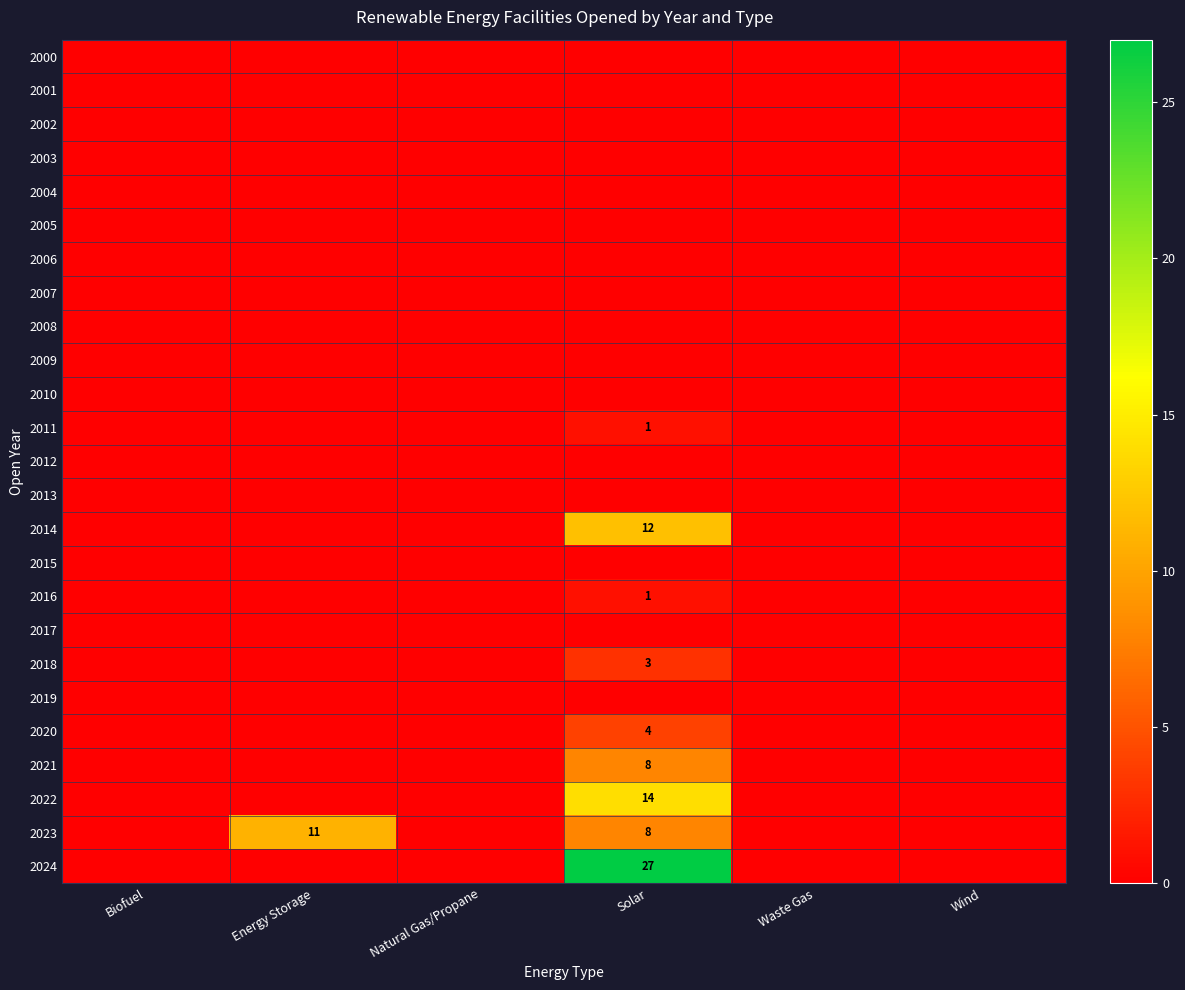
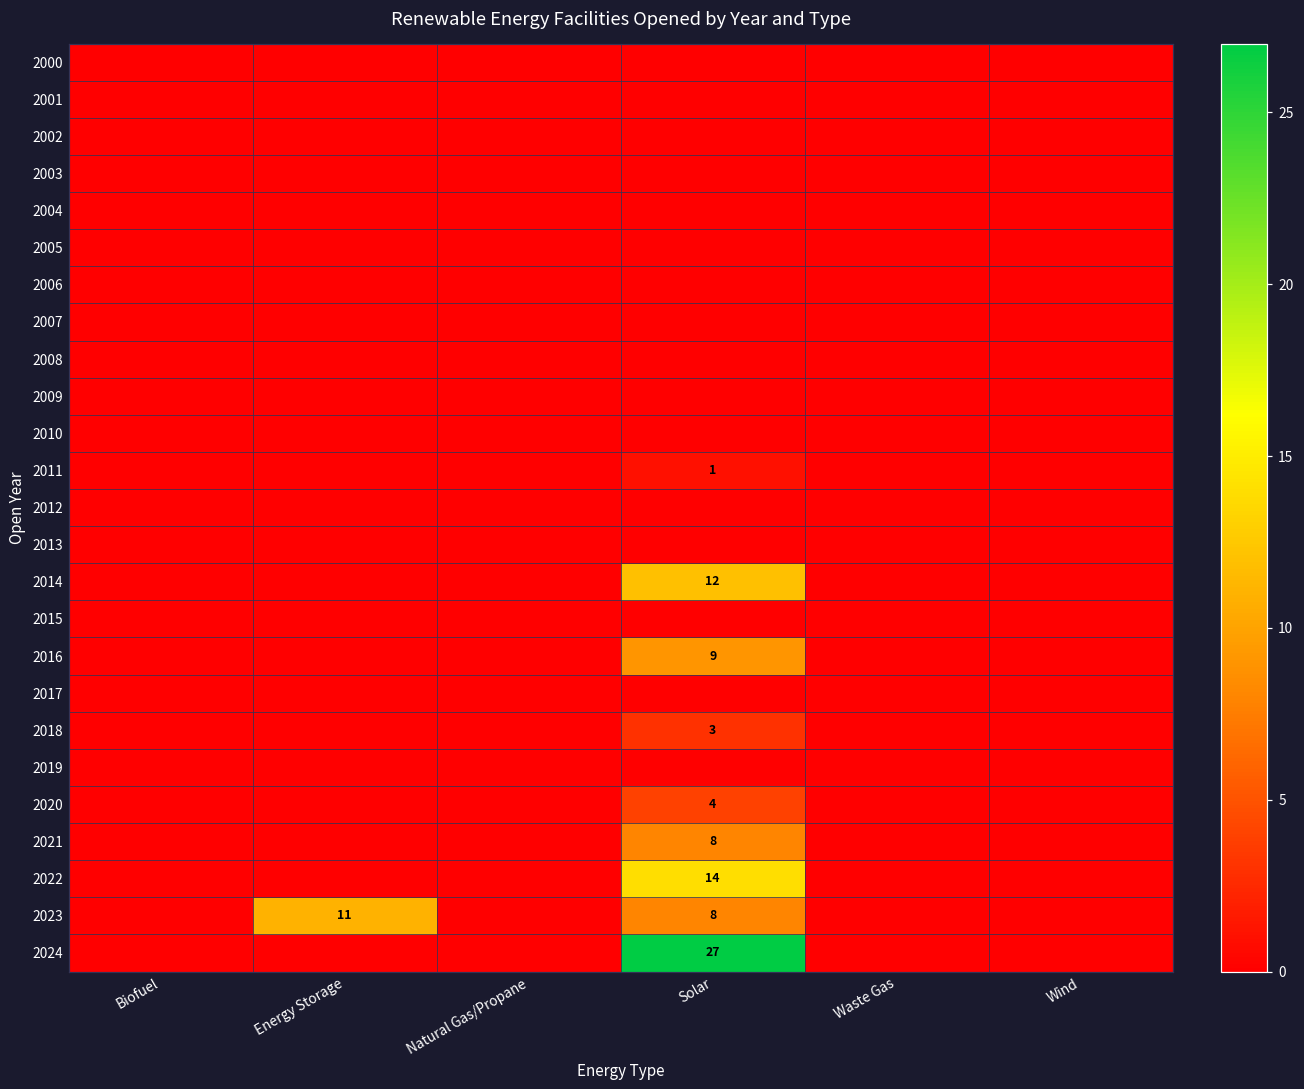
2016, Solar: 1 -> 9
